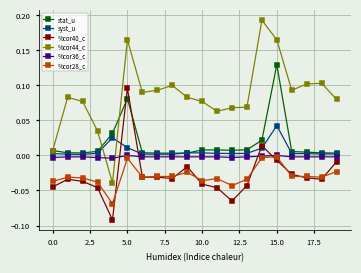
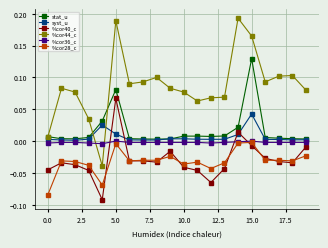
%cor28_c, 0.0: -0.04 -> -0.08
%cor40_c, 5.0: 0.10 -> 0.07
%cor44_c, 5.0: 0.17 -> 0.19
